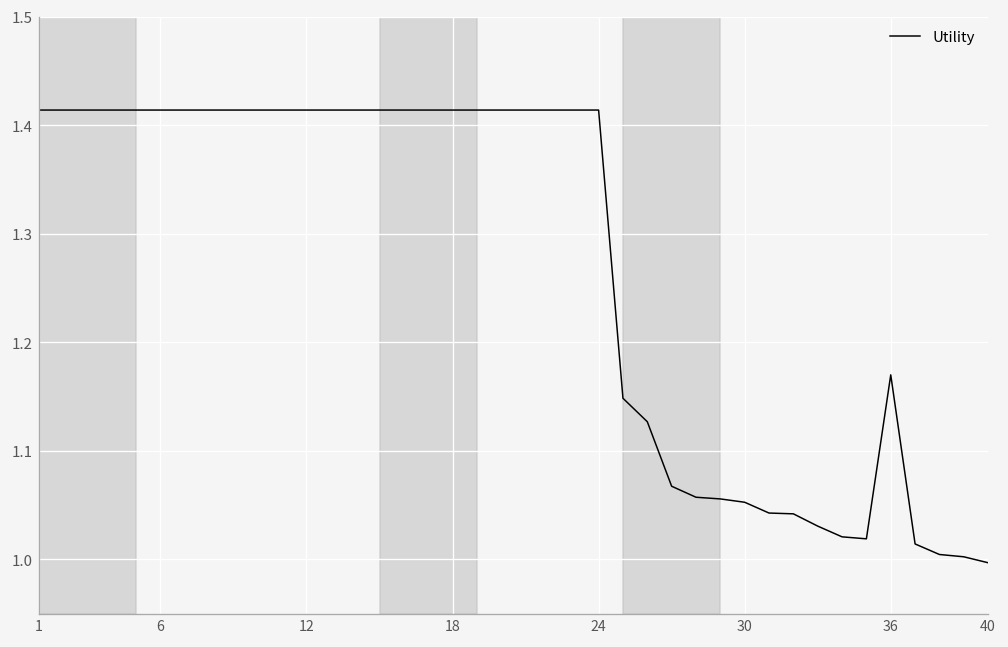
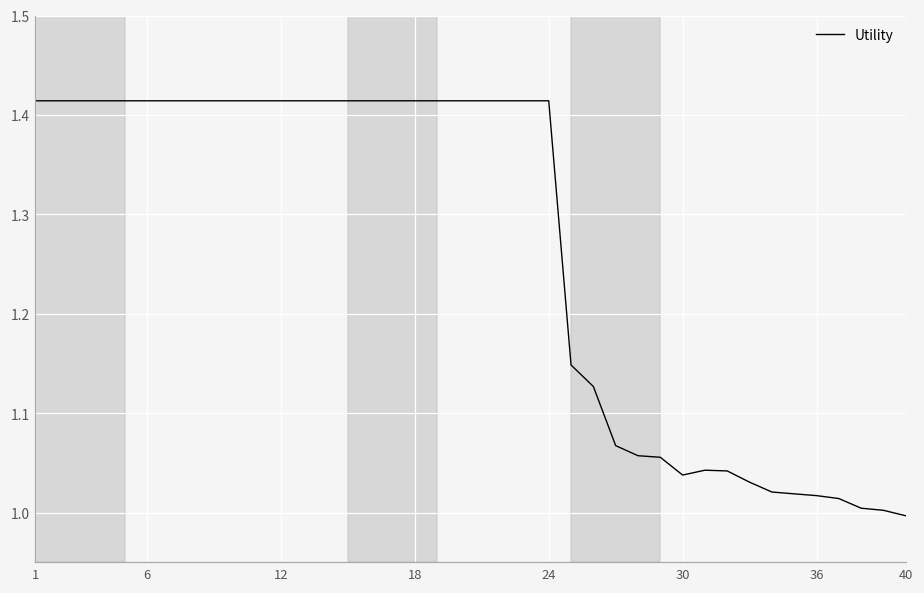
30: 1.05 -> 1.04
36: 1.17 -> 1.02
